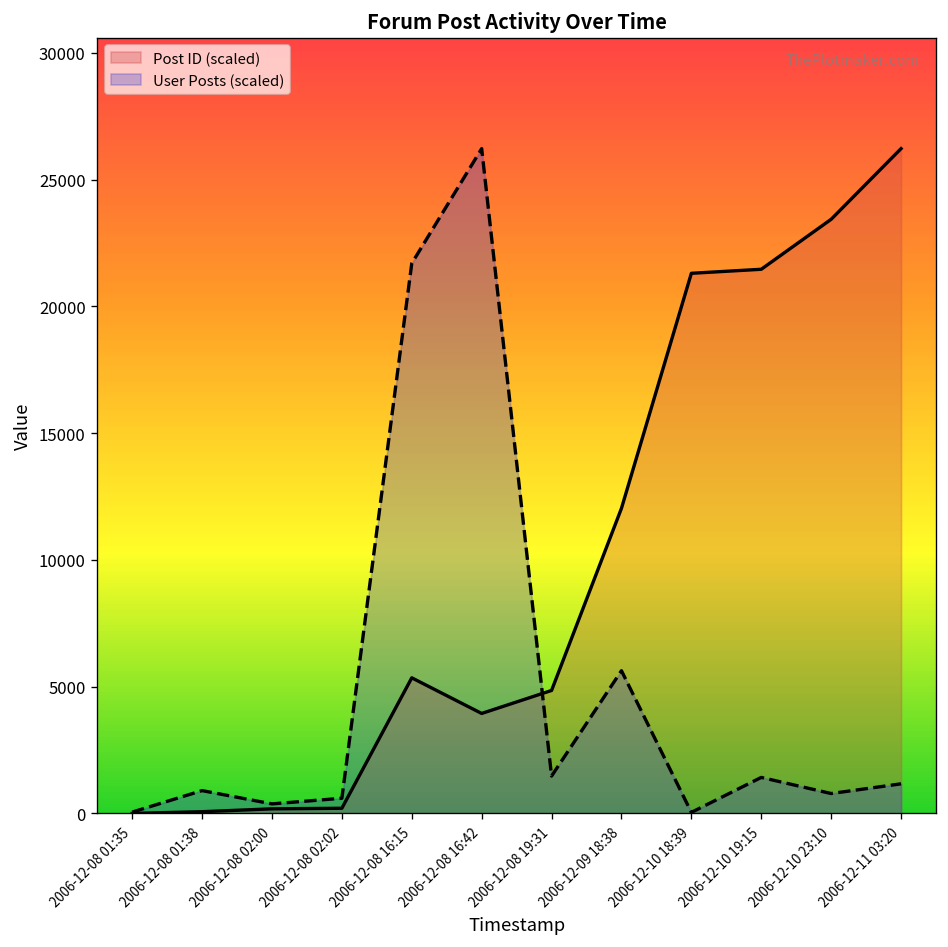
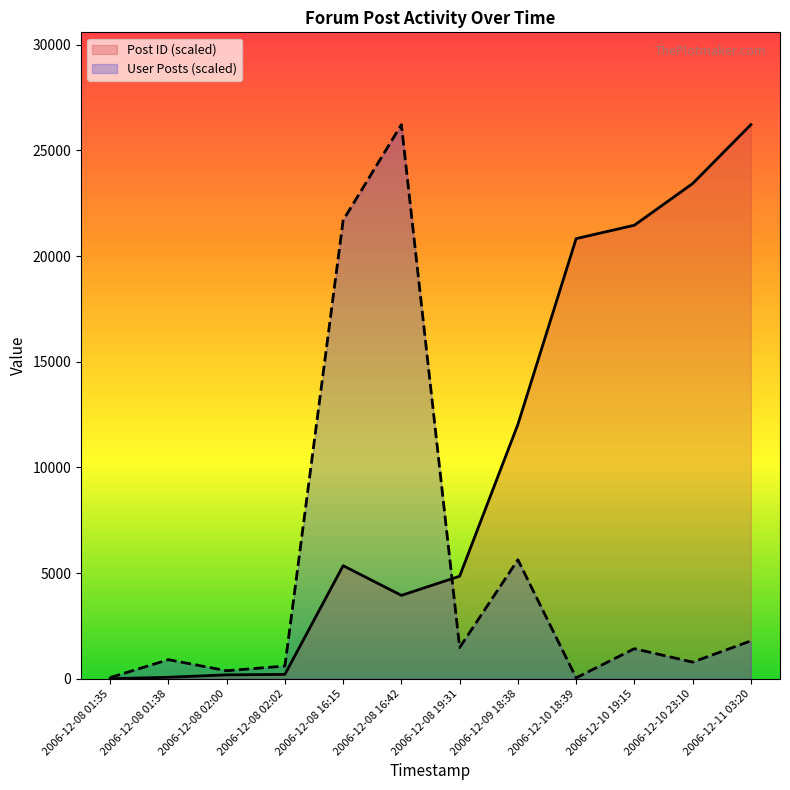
Post ID (scaled), 2006-12-10 18:39: 21300 -> 20800
User Posts (scaled), 2006-12-11 03:20: 1200 -> 1800
